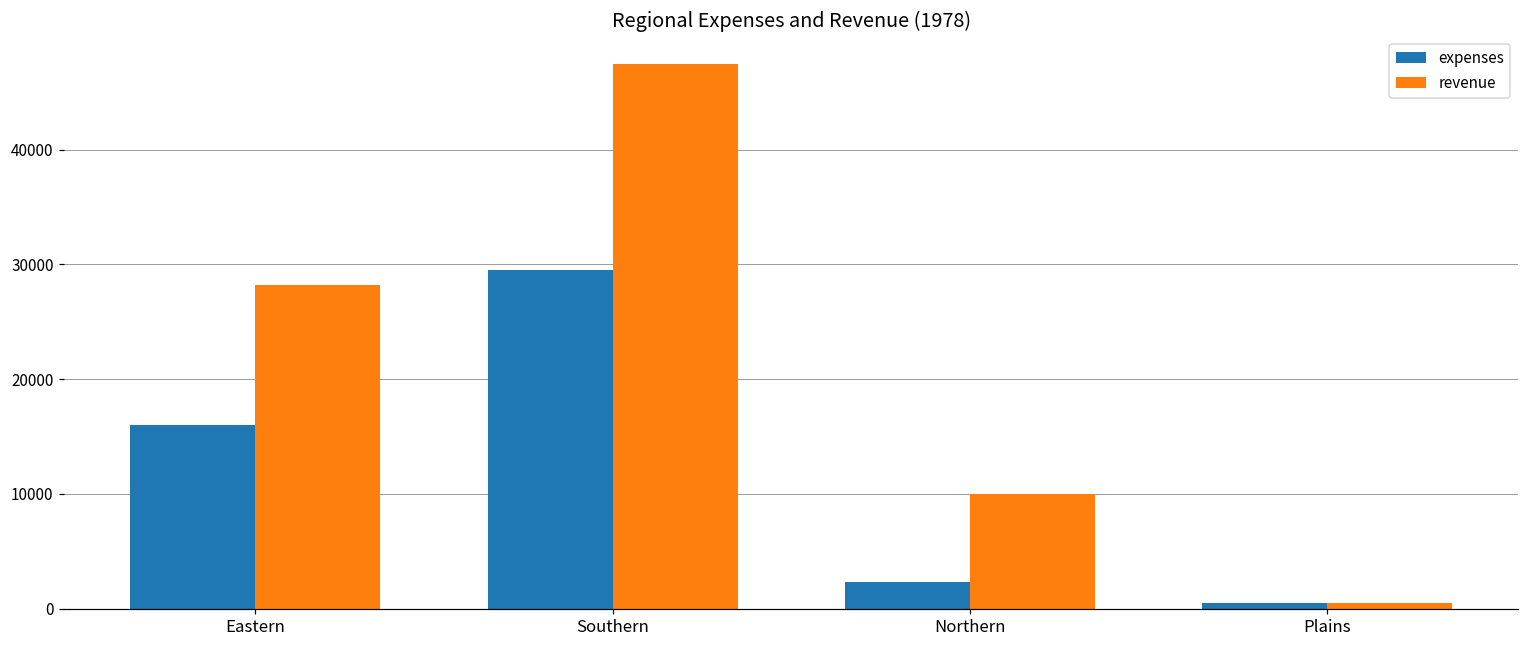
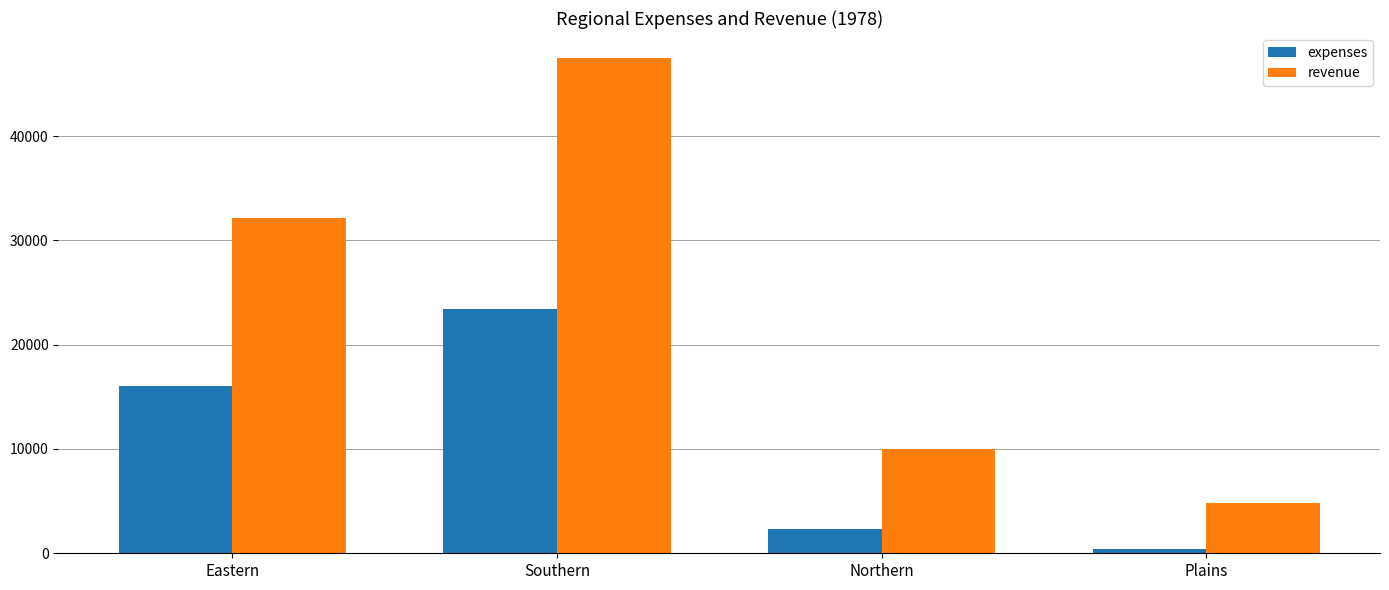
revenue, Eastern: 28200 -> 32100
expenses, Southern: 29500 -> 23400
revenue, Plains: 500 -> 4800
